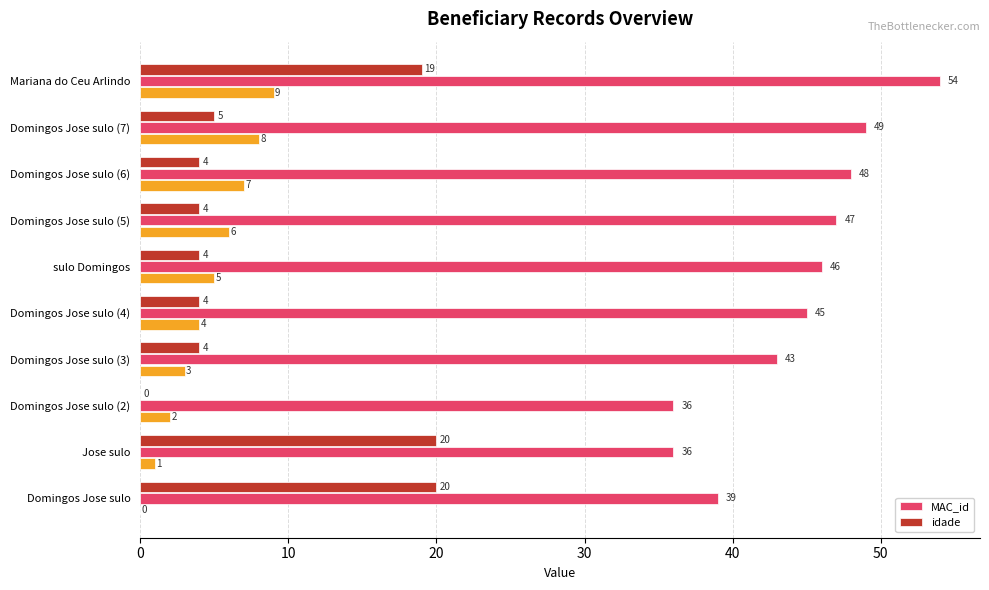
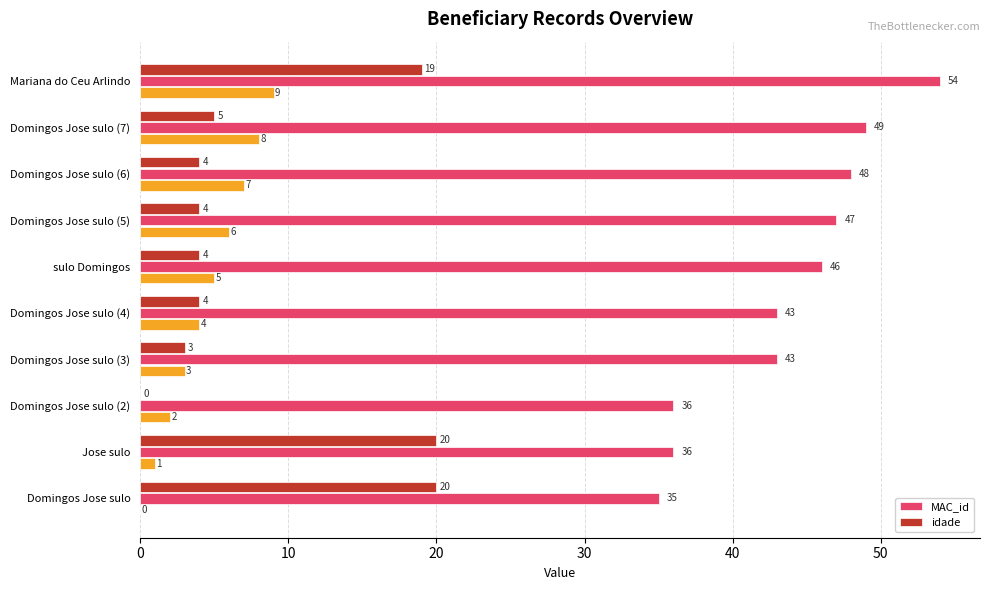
MAC_id, Domingos Jose sulo (4): 45 -> 43
idade, Domingos Jose sulo (3): 4 -> 3
MAC_id, Domingos Jose sulo: 39 -> 35
